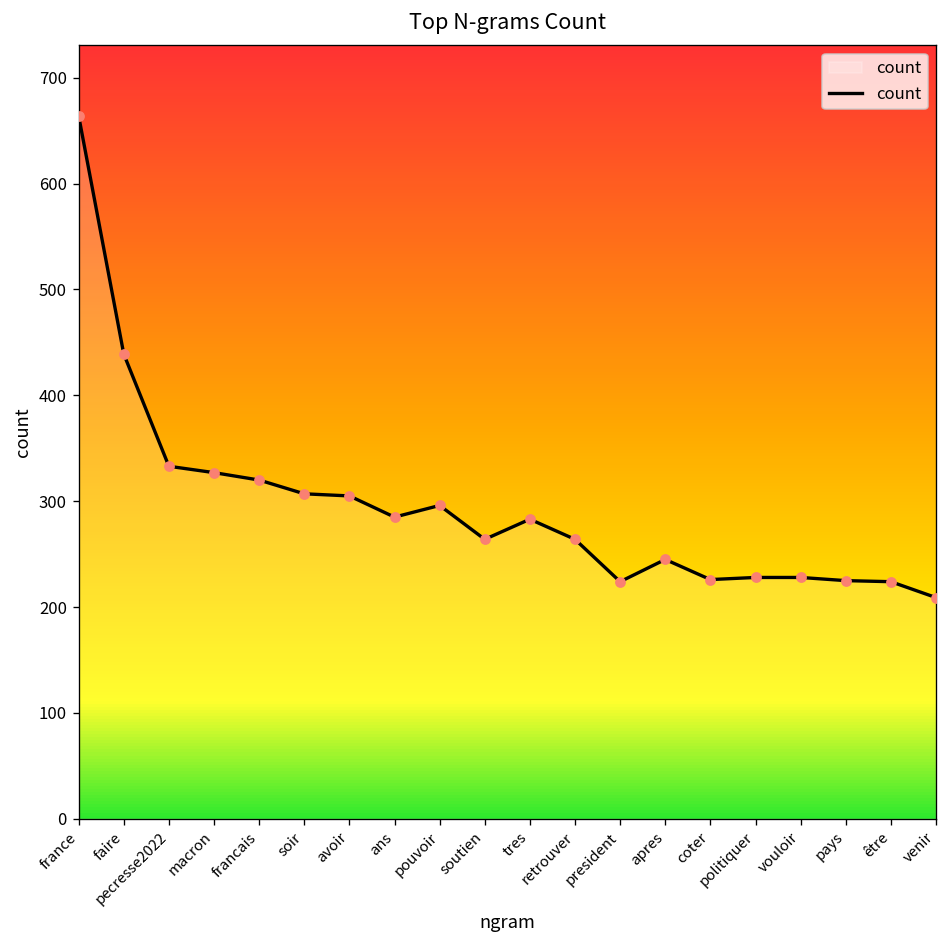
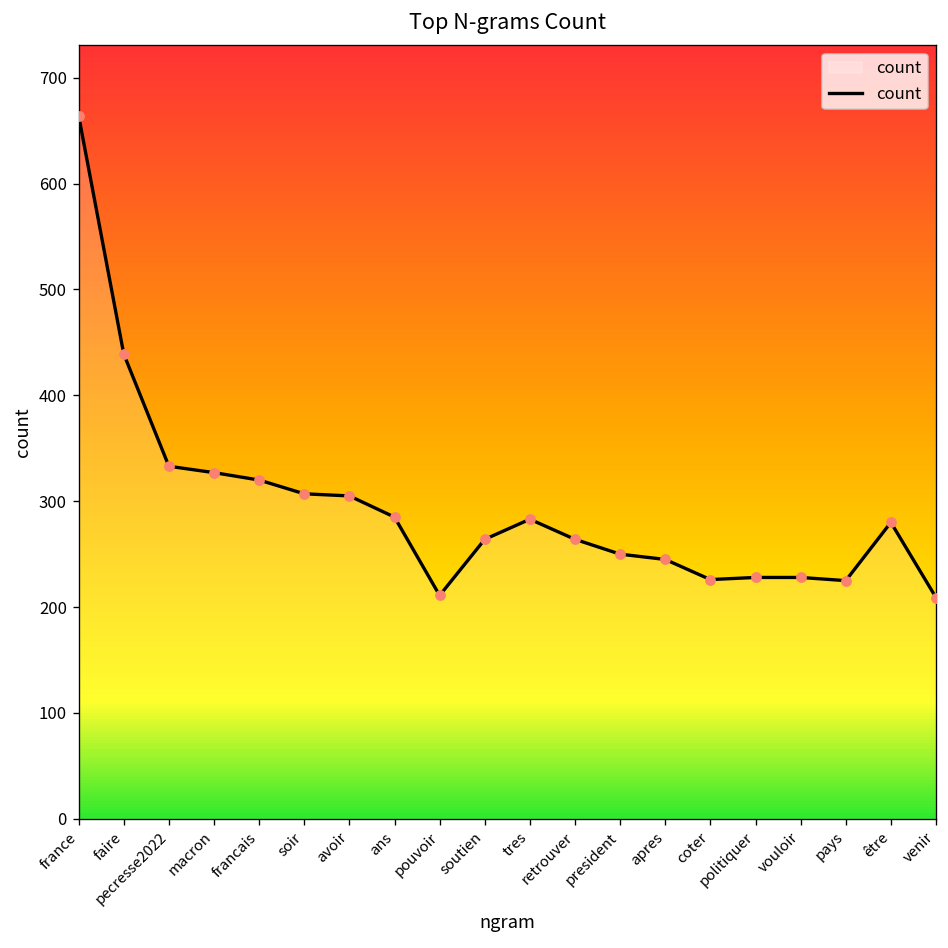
pouvoir: 300 -> 210
president: 220 -> 250
être: 220 -> 280
